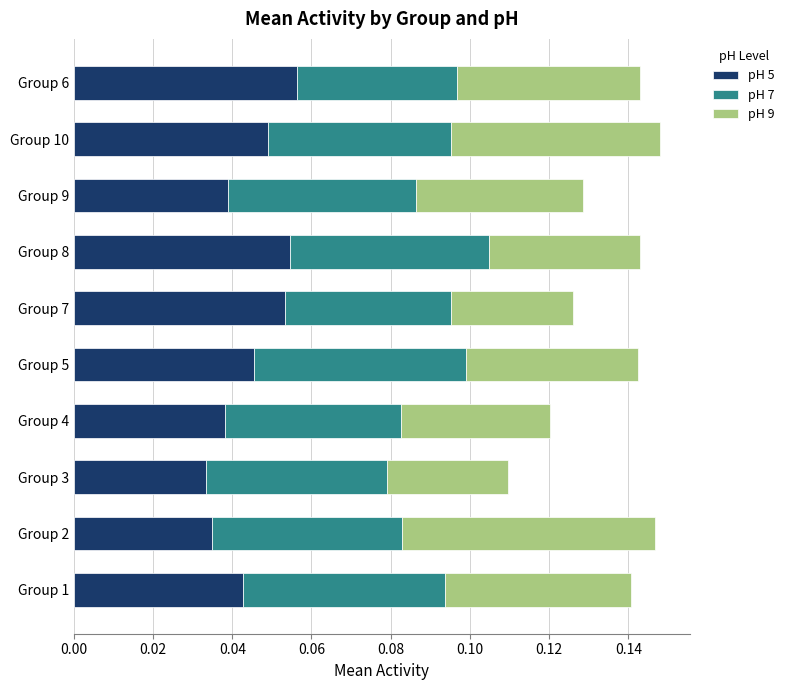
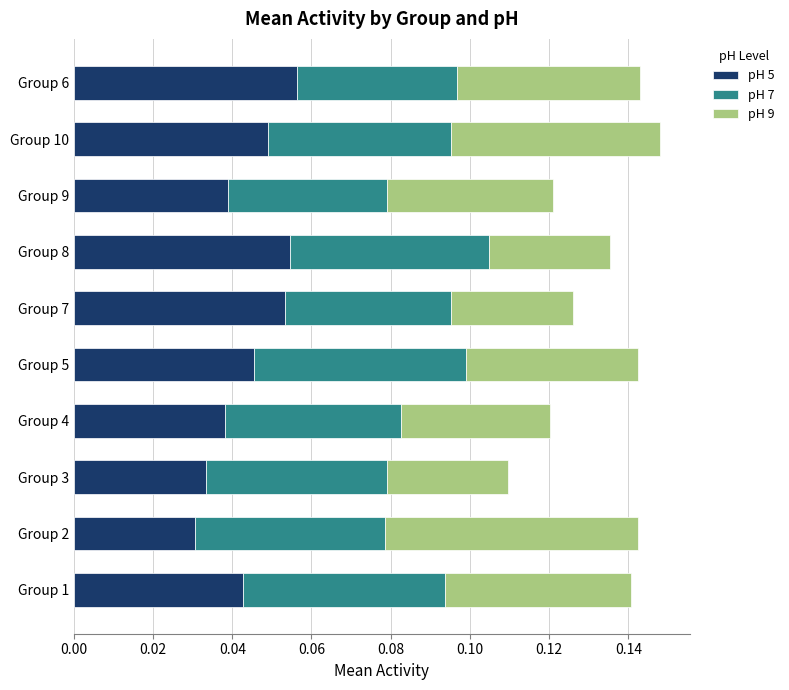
pH 7, Group 9: 0.048 -> 0.040
pH 9, Group 8: 0.038 -> 0.031
pH 5, Group 2: 0.035 -> 0.031
